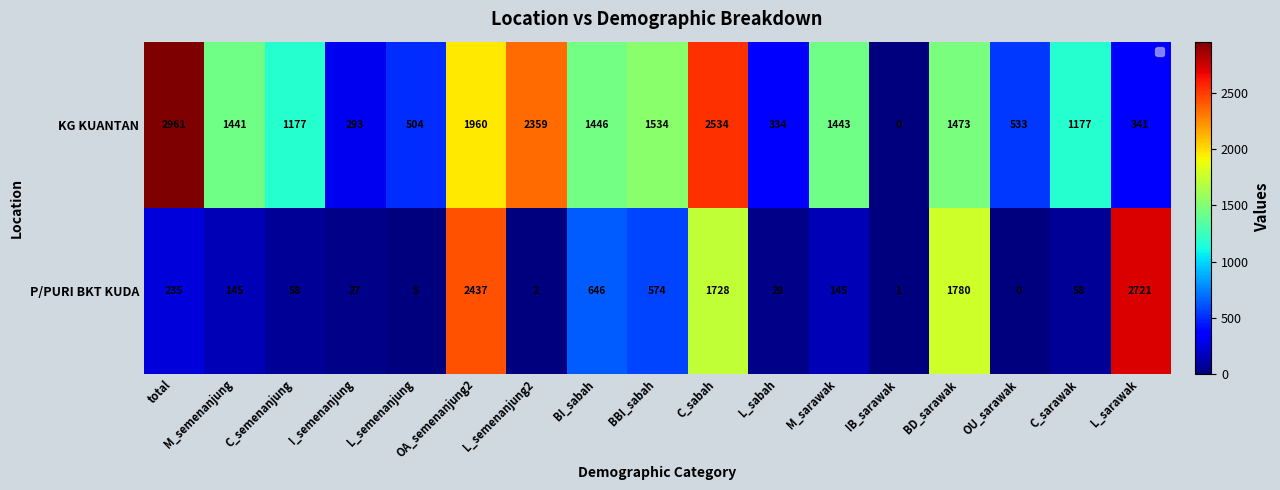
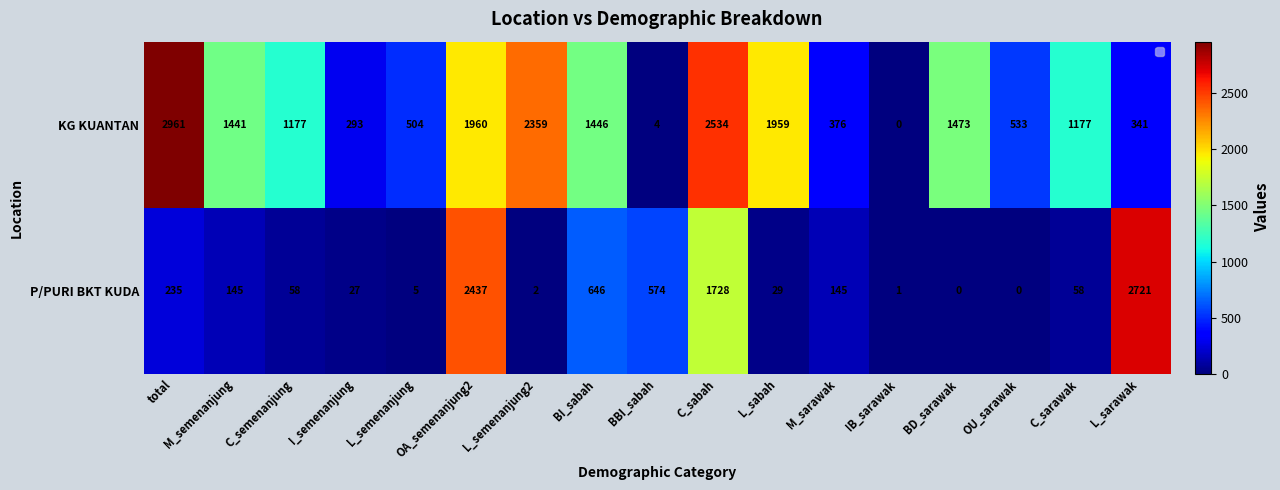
KG KUANTAN, BBI_sabah: 1534 -> 4
KG KUANTAN, L_sabah: 334 -> 1959
KG KUANTAN, M_sarawak: 1443 -> 376
P/PURI BKT KUDA, BD_sarawak: 1780 -> 0
